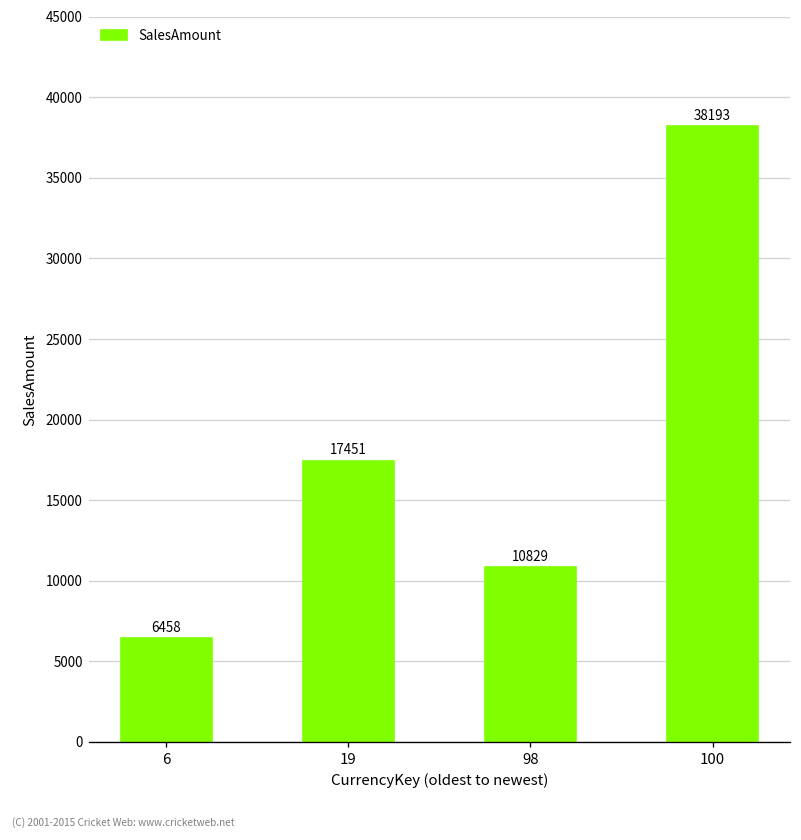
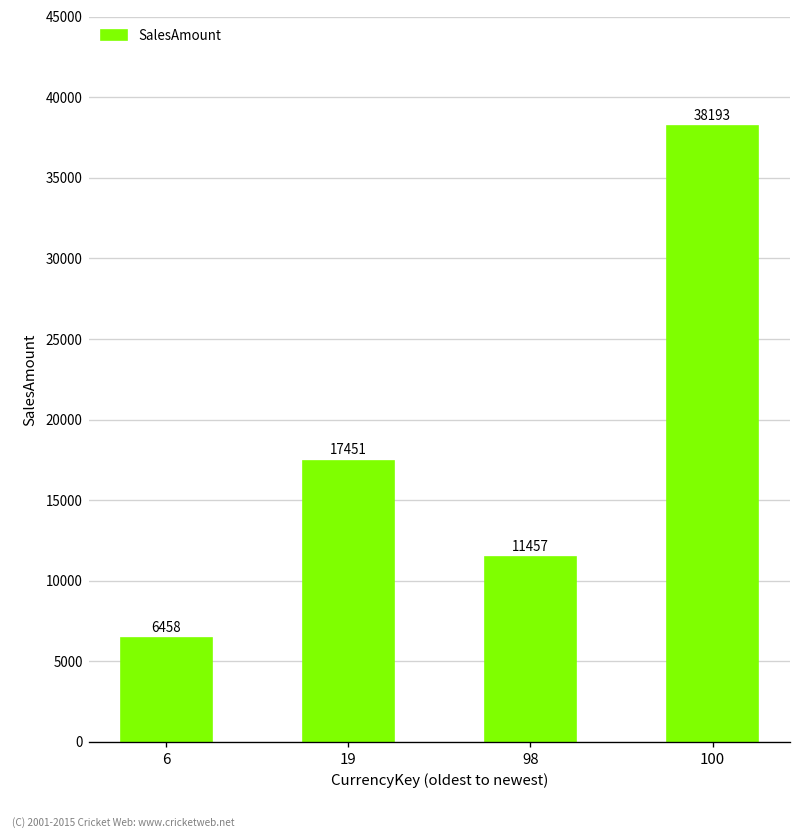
98: 10829 -> 11457
